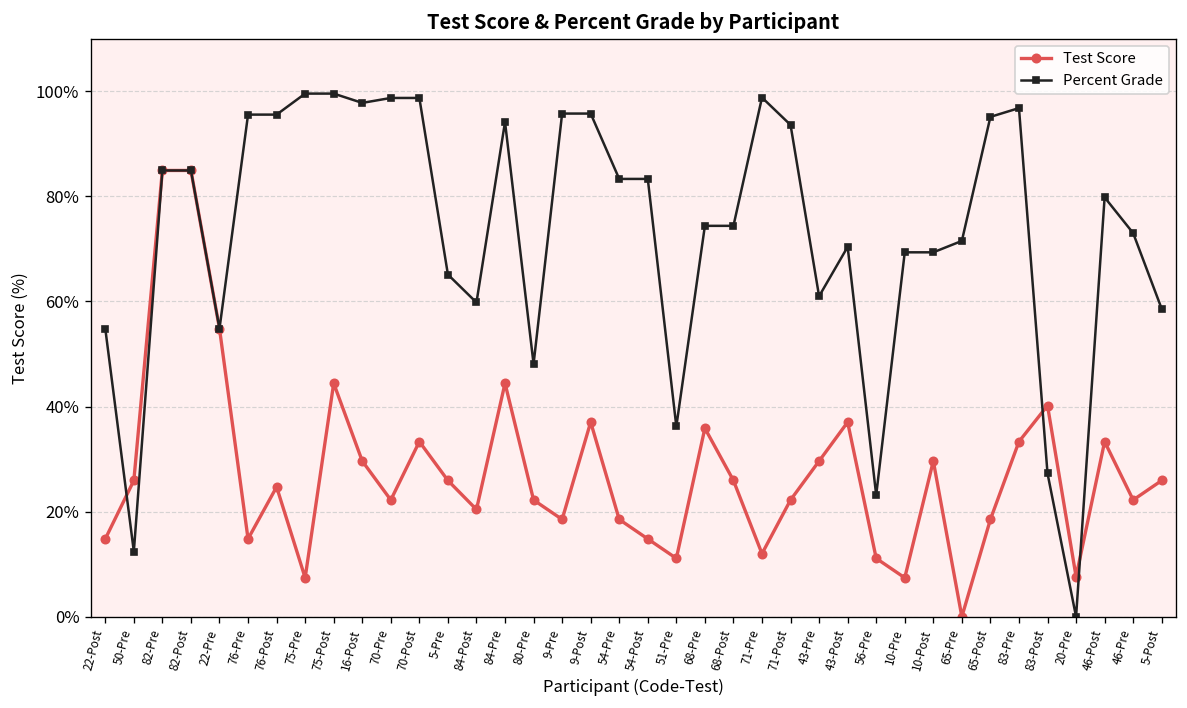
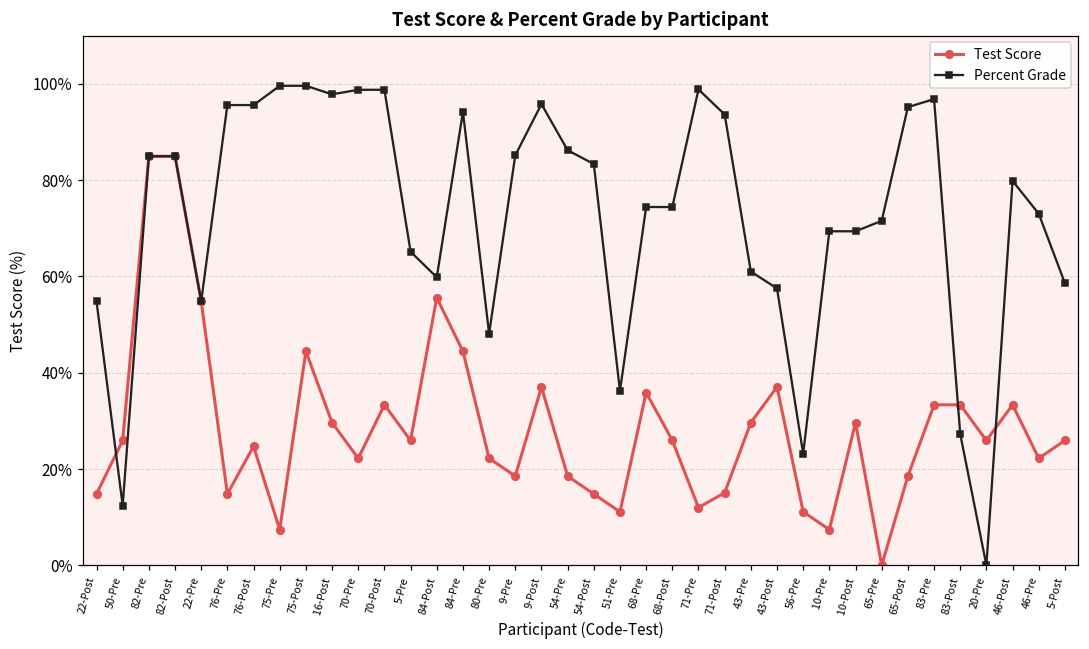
Test Score, 84-Post: 20% -> 56%
Percent Grade, 9-Pre: 96% -> 85%
Percent Grade, 54-Pre: 83% -> 86%
Test Score, 71-Post: 22% -> 15%
Percent Grade, 43-Post: 70% -> 58%
Test Score, 83-Post: 40% -> 33%
Test Score, 20-Pre: 8% -> 26%
